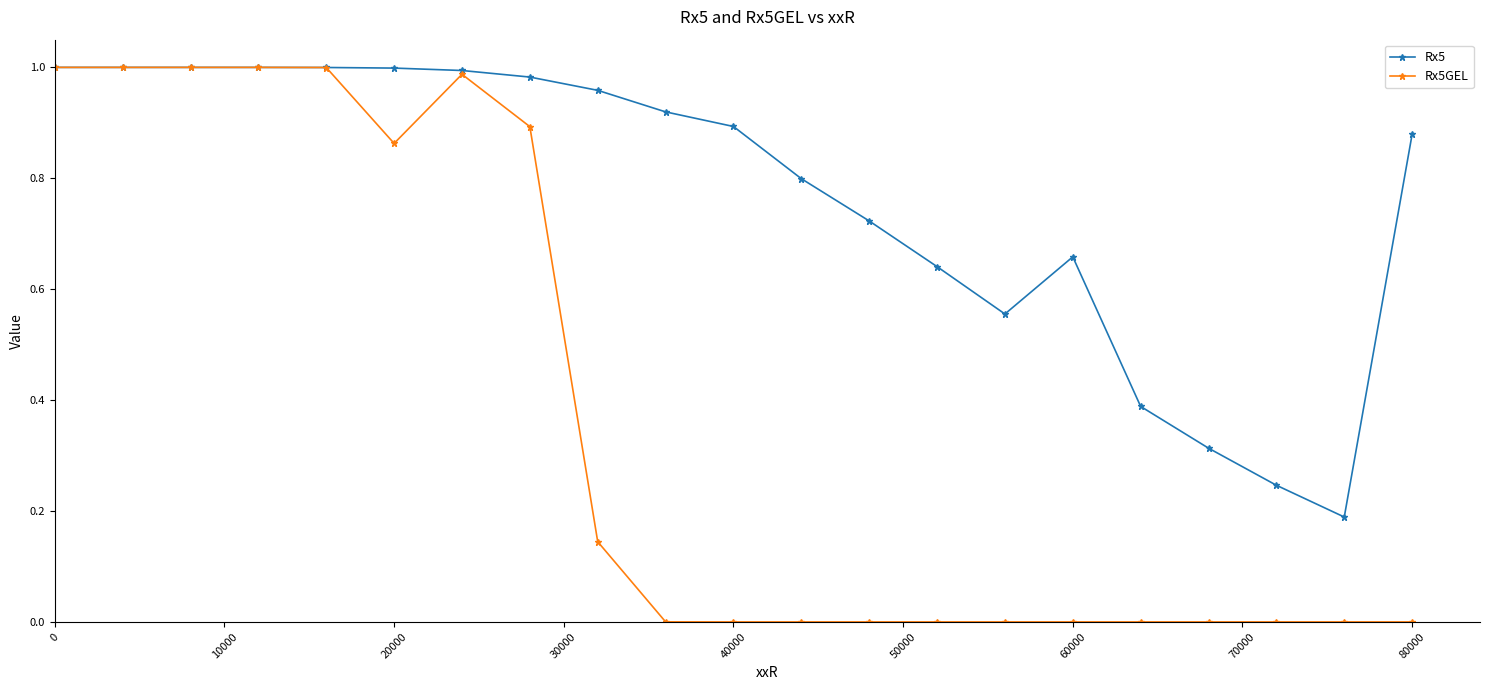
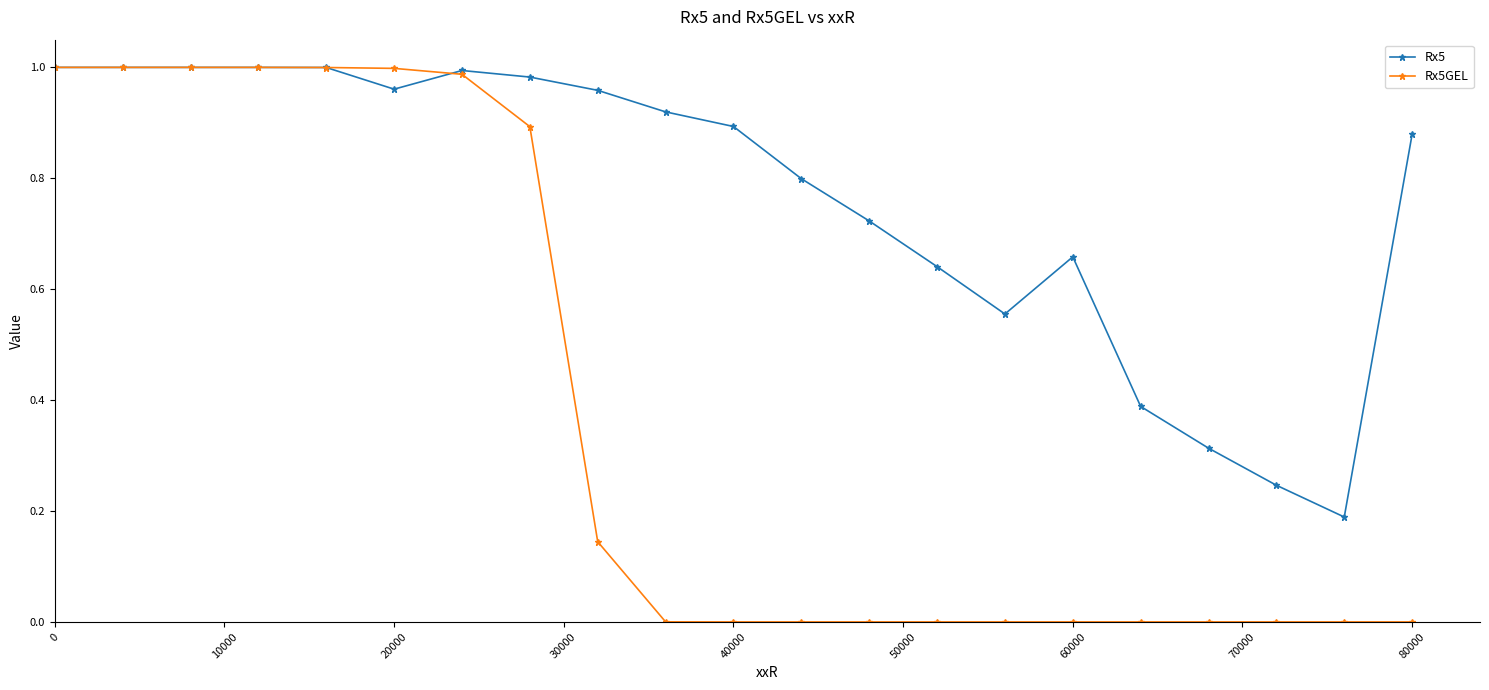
Rx5, 20000: 1.00 -> 0.96
Rx5GEL, 20000: 0.86 -> 1.00
